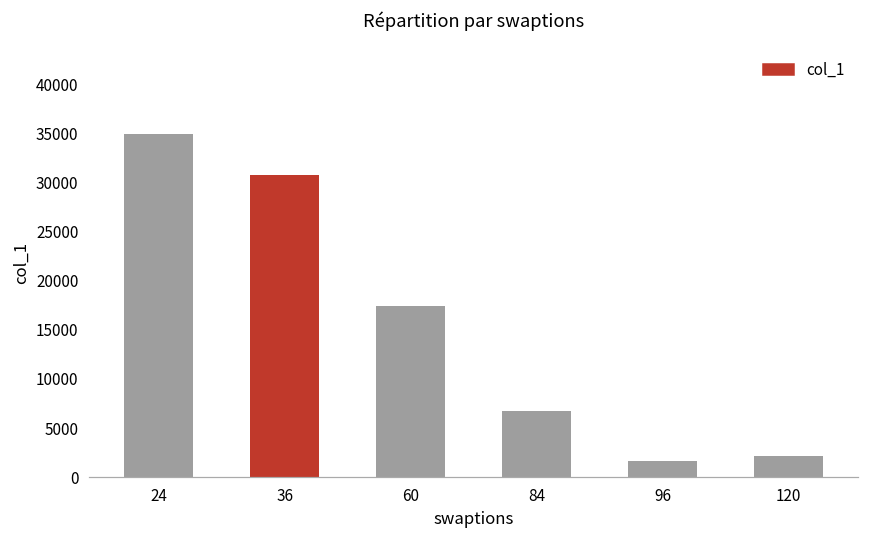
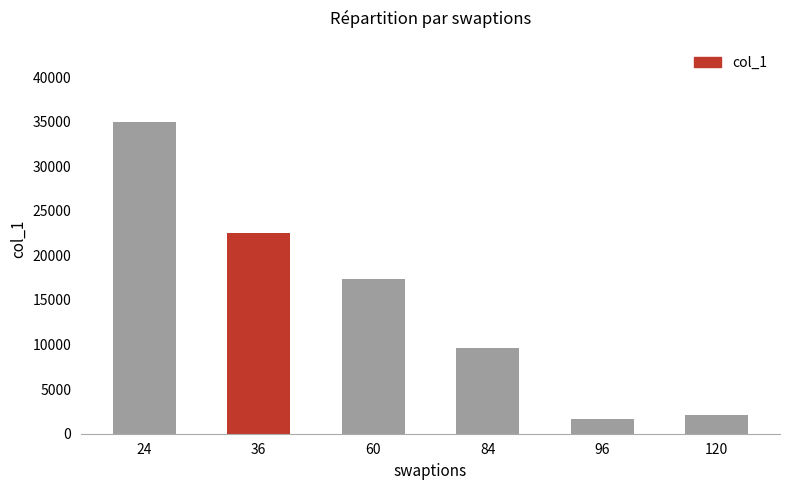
36: 31000 -> 22000
84: 7000 -> 10000
